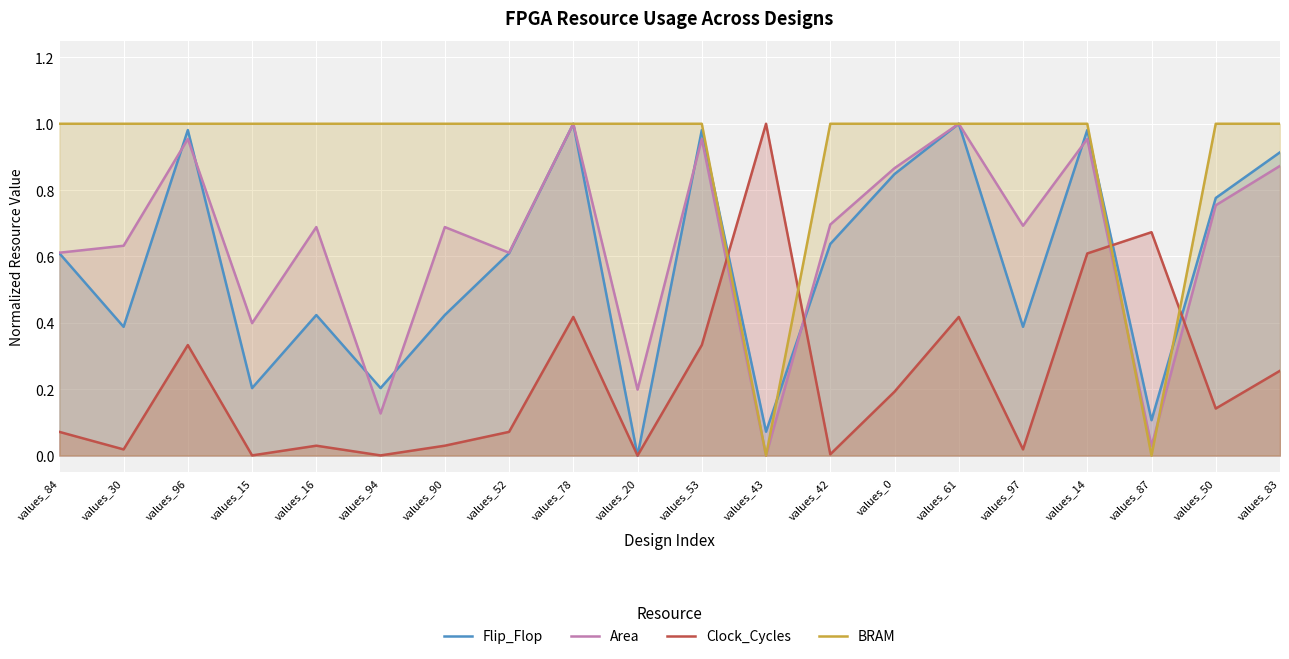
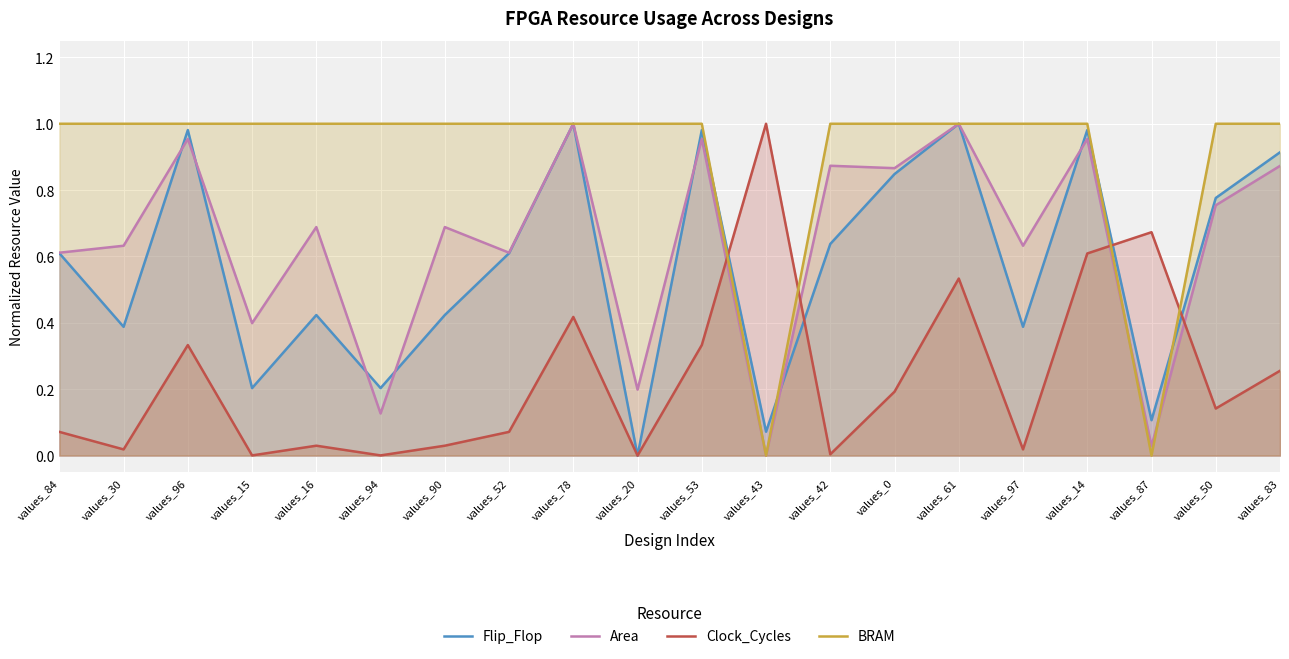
Area, values_42: 0.70 -> 0.87
Clock_Cycles, values_61: 0.42 -> 0.53
Area, values_97: 0.69 -> 0.63
